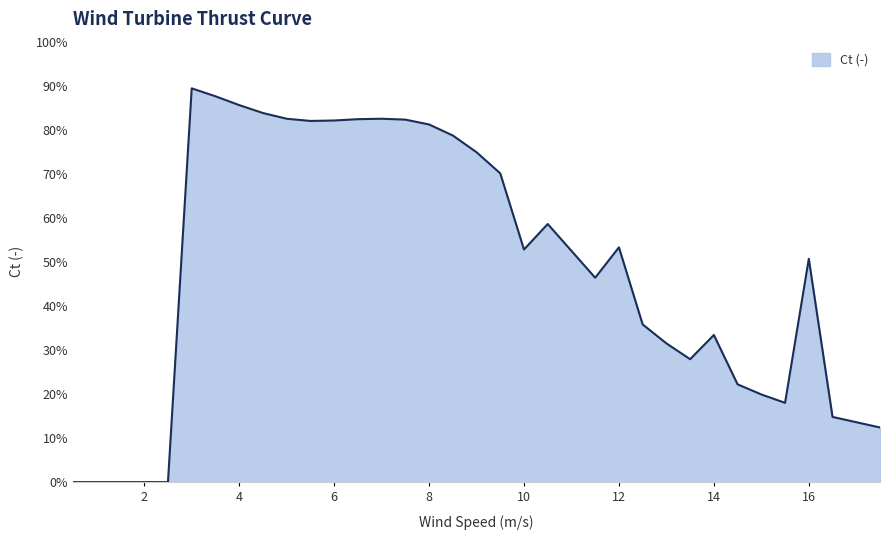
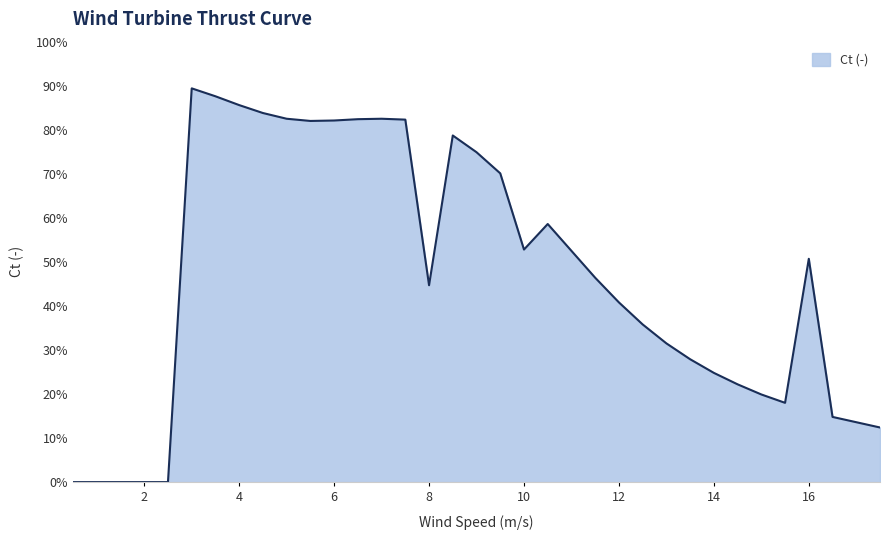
8: 81% -> 45%
12: 53% -> 41%
14: 33% -> 25%
